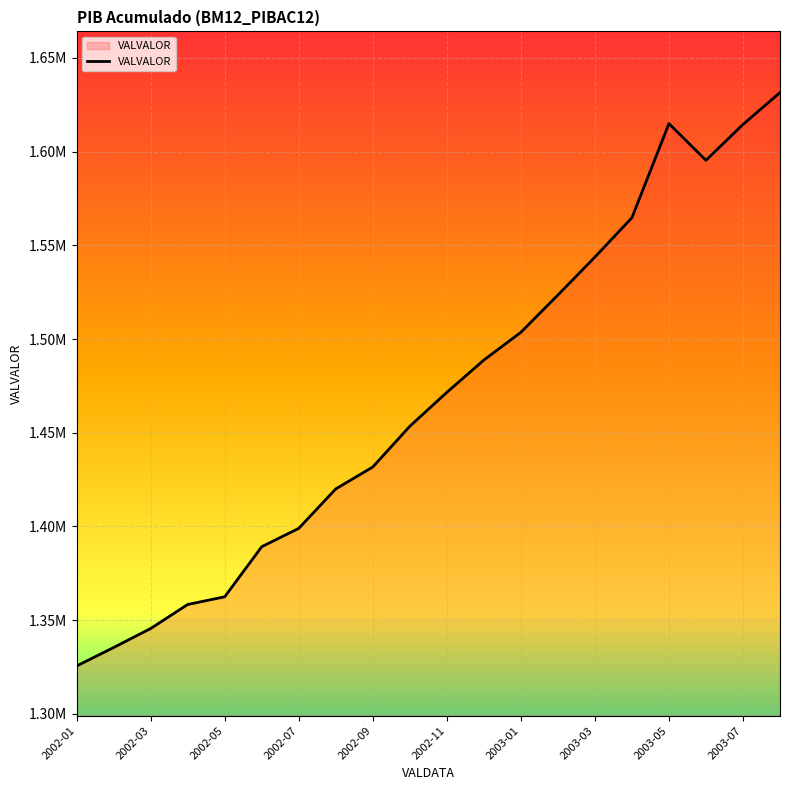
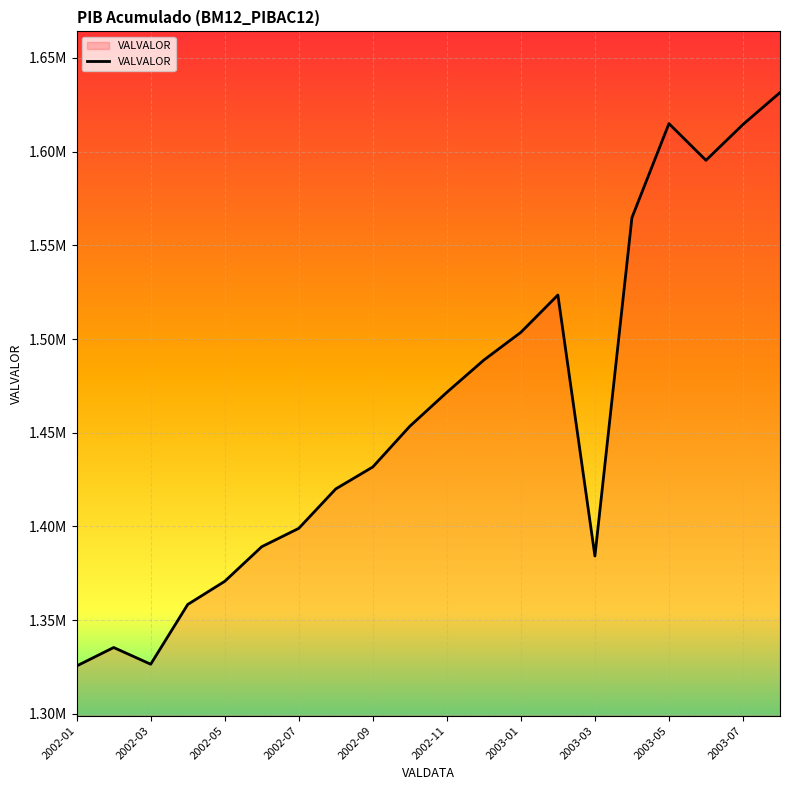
2002-03: 1346000 -> 1327000
2002-05: 1363000 -> 1371000
2003-03: 1544000 -> 1384000
